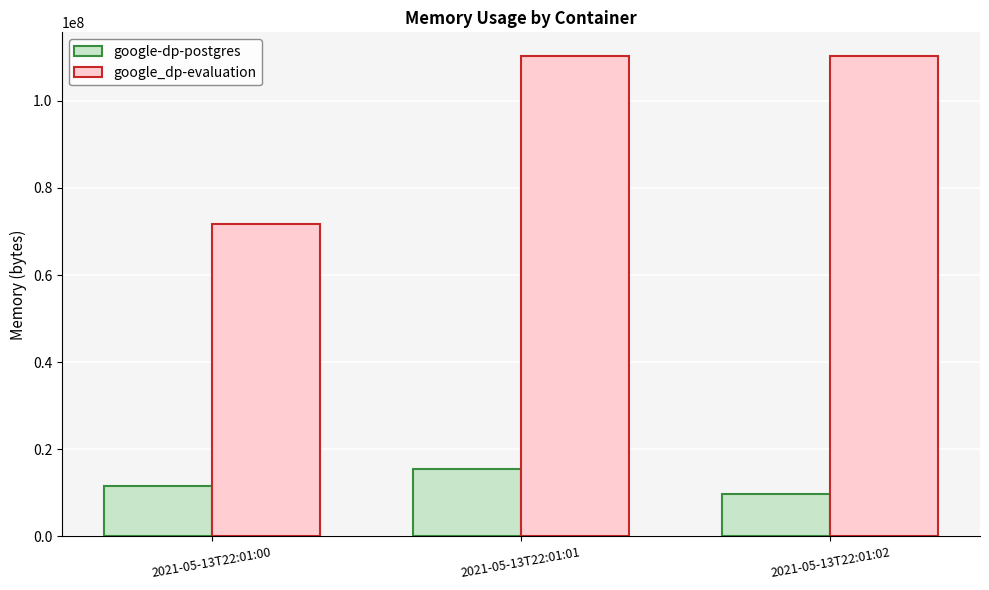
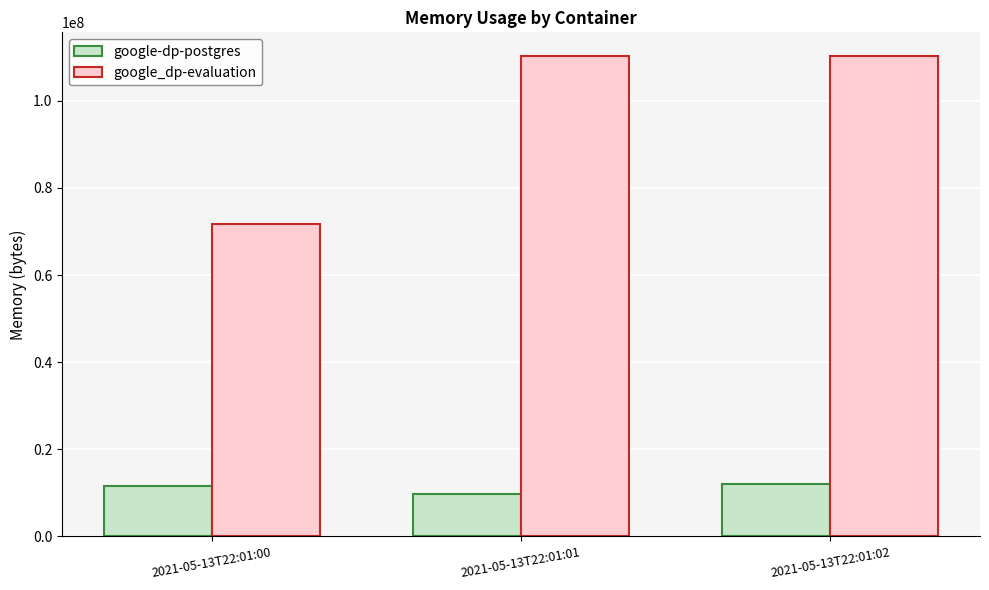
google-dp-postgres, 2021-05-13T22:01:01: 15000000 -> 10000000
google-dp-postgres, 2021-05-13T22:01:02: 10000000 -> 12000000
